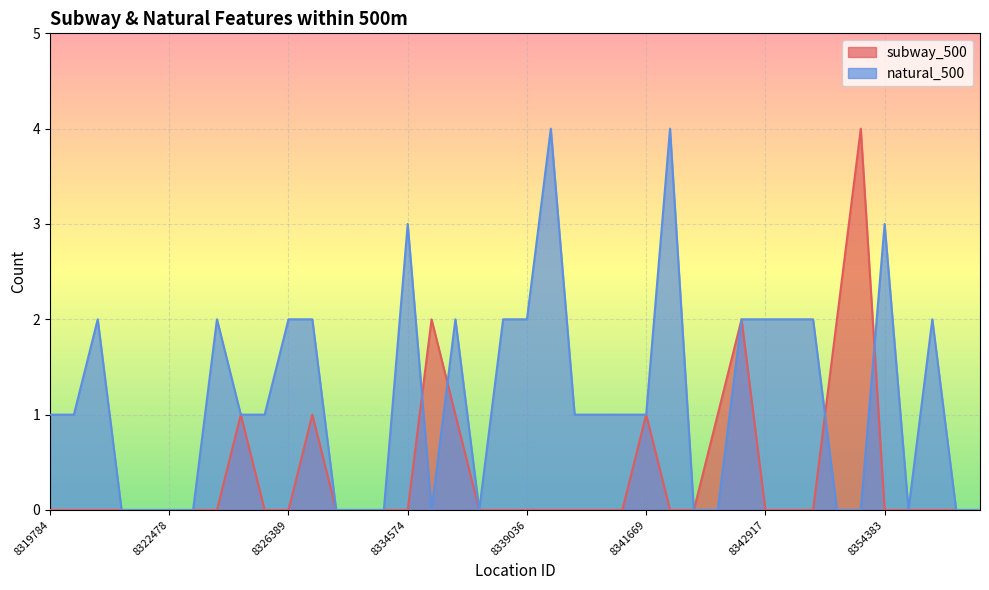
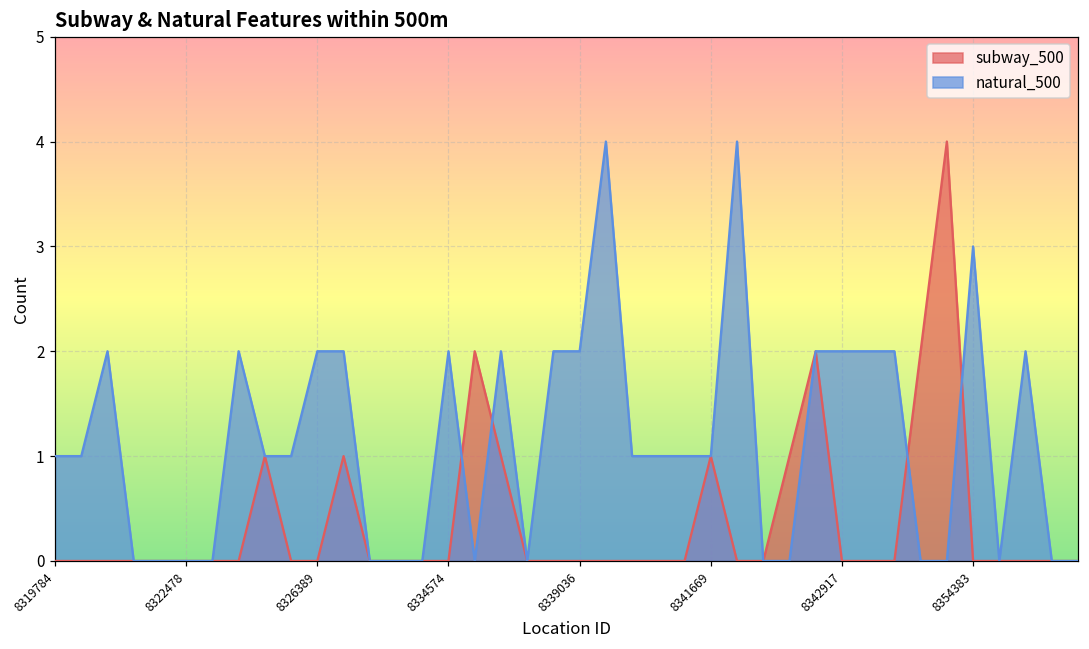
natural_500, 8334574: 3 -> 2
